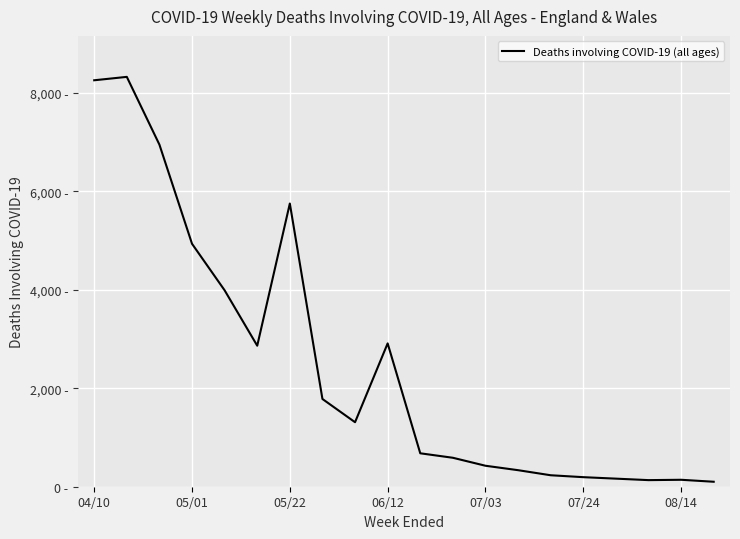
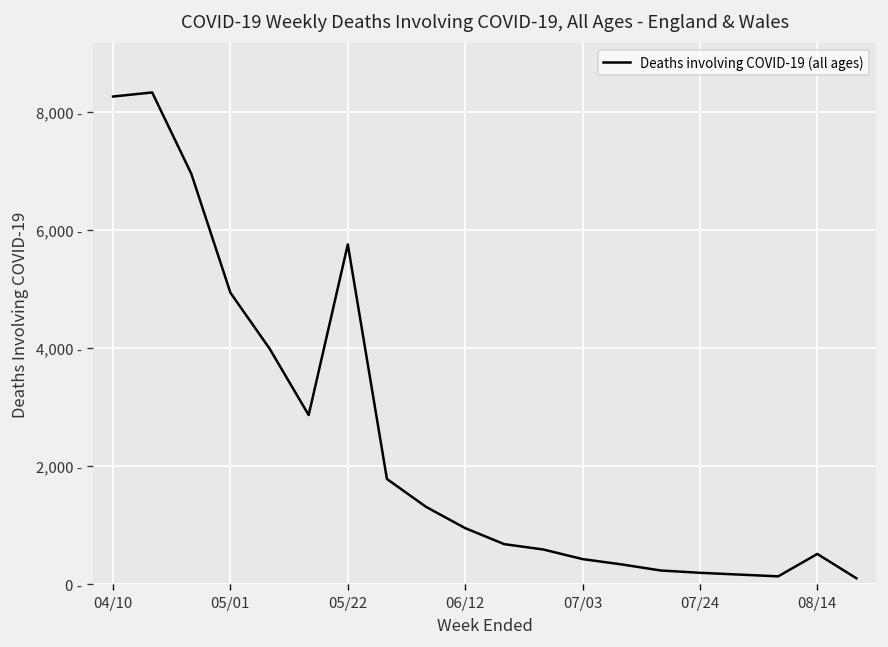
06/12: 2,900 - -> 1,000 -
08/14: 100 - -> 500 -
